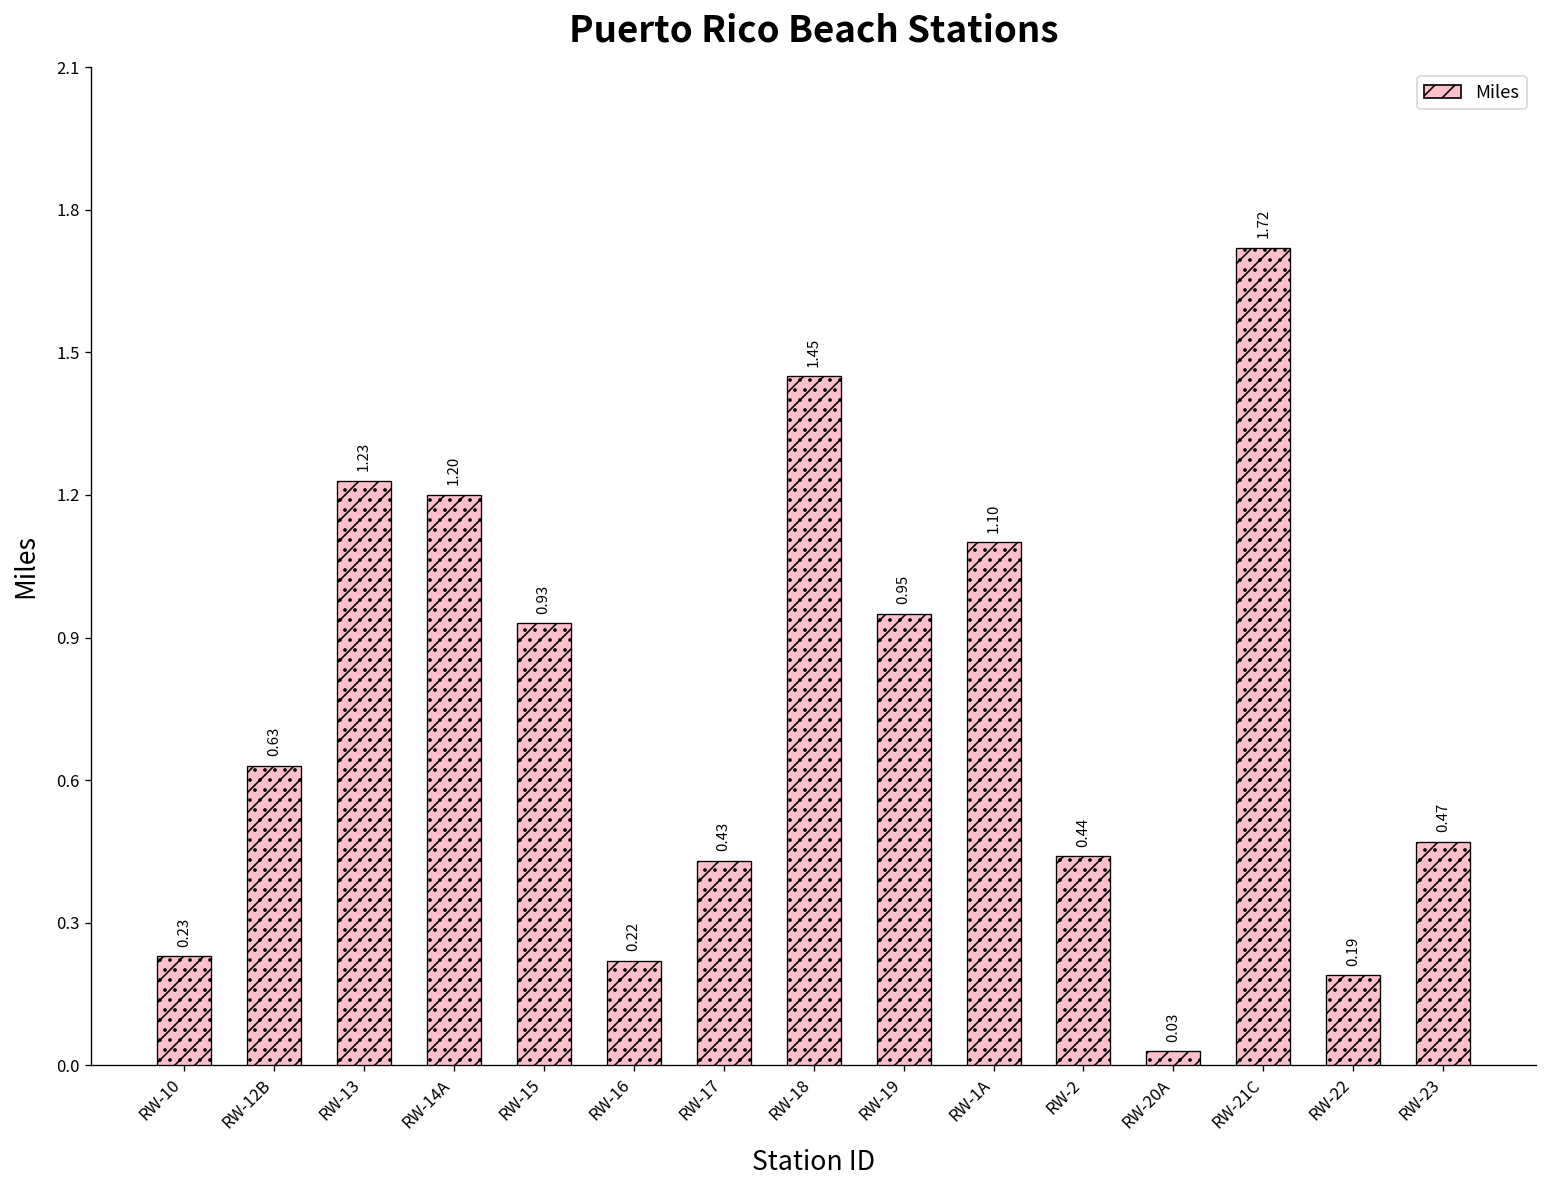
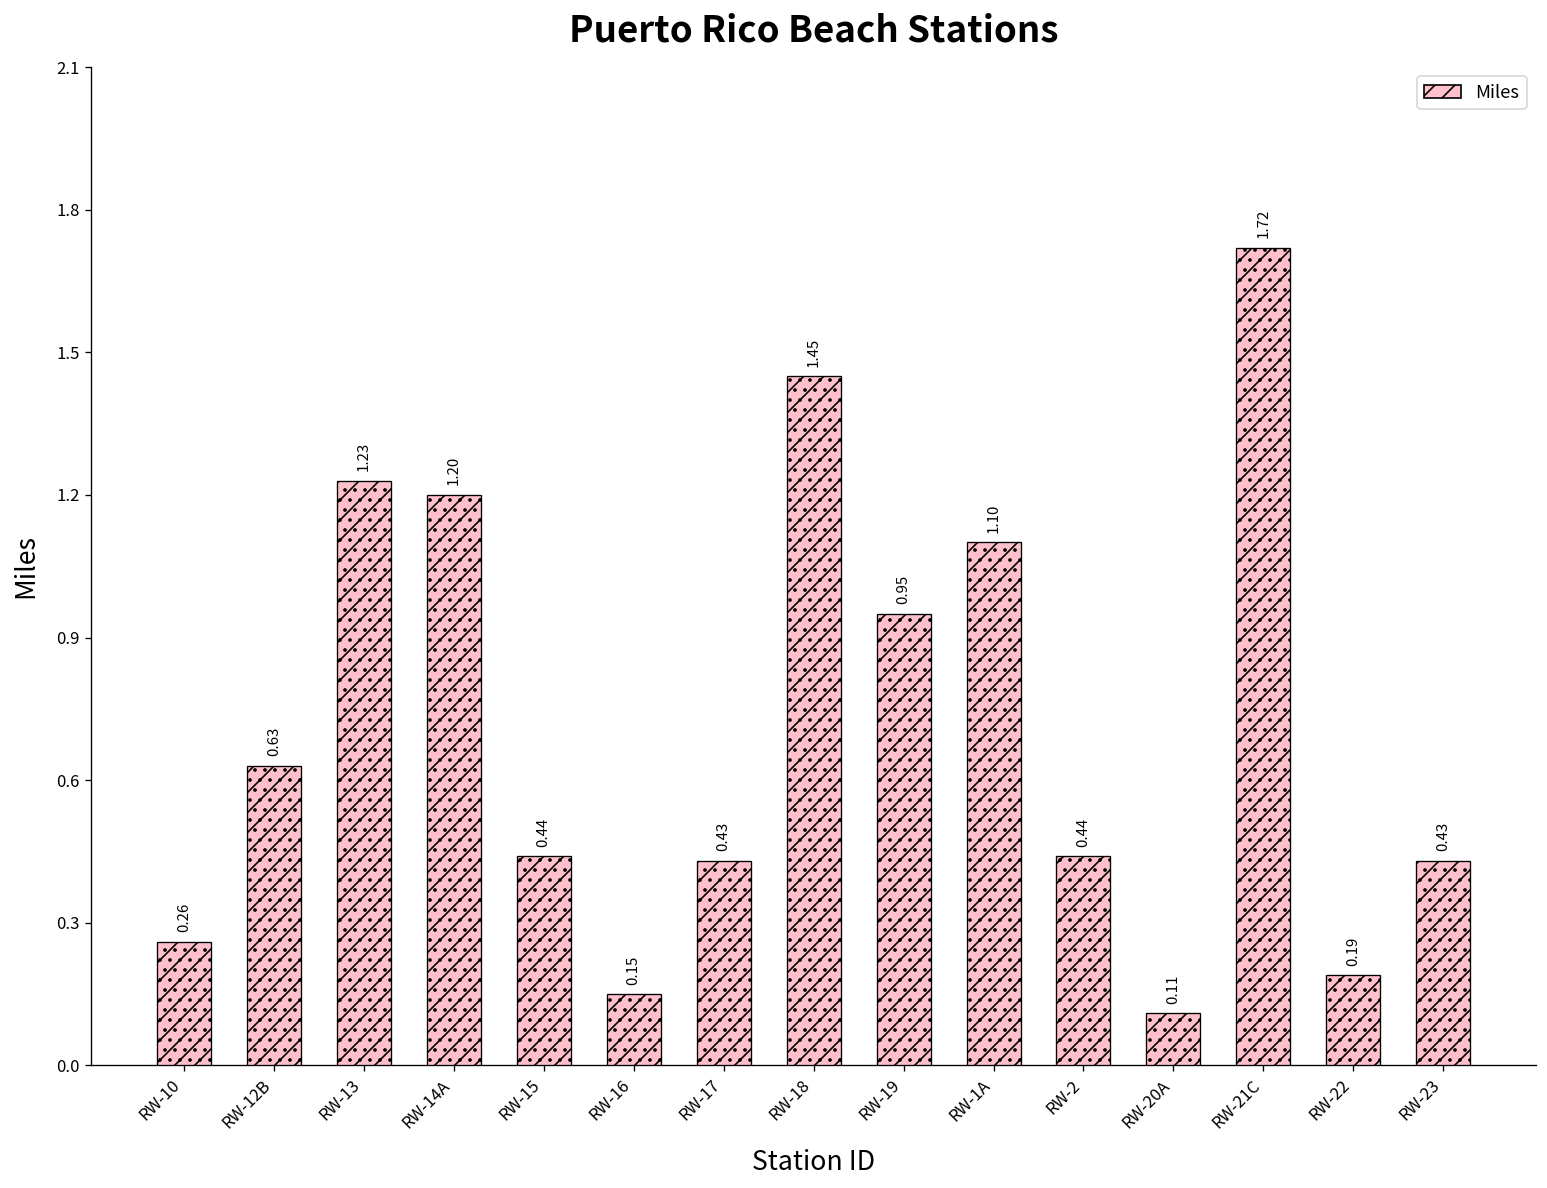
RW-10: 0.23 -> 0.26
RW-15: 0.93 -> 0.44
RW-16: 0.22 -> 0.15
RW-20A: 0.03 -> 0.11
RW-23: 0.47 -> 0.43
